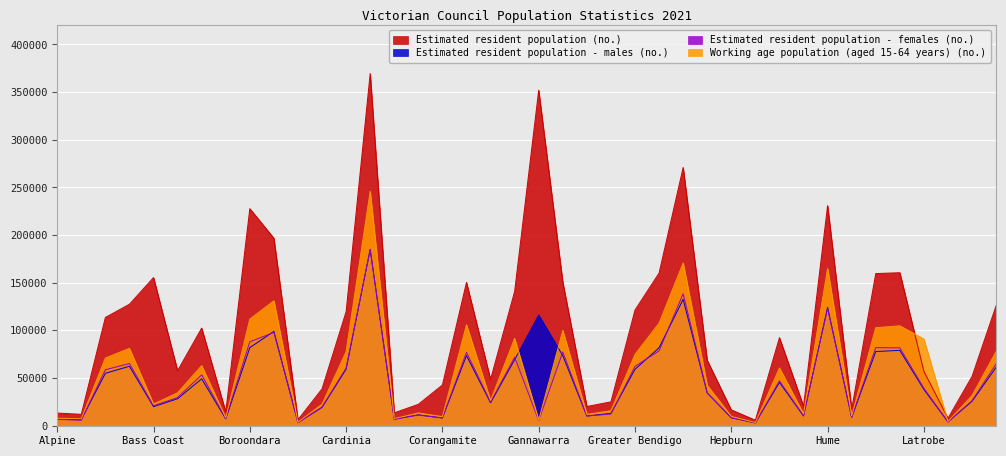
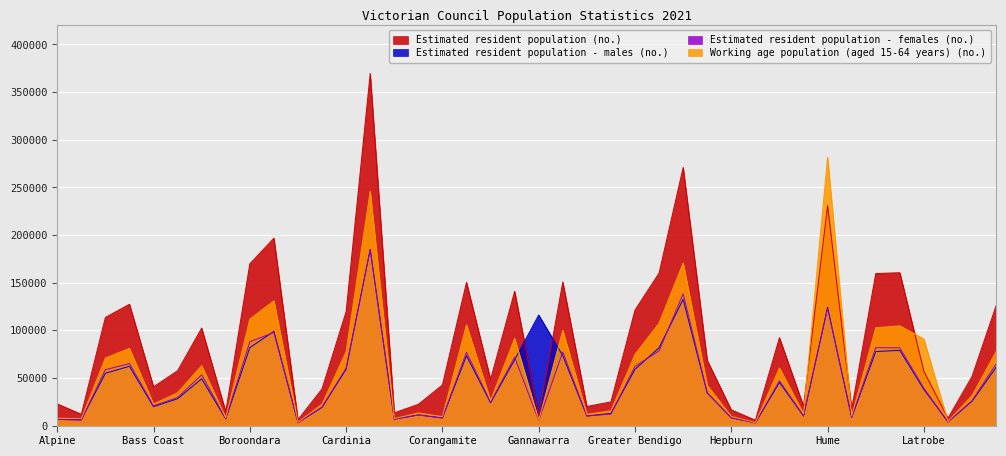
Estimated resident population (no.), Alpine: 10000 -> 20000
Estimated resident population (no.), Bass Coast: 160000 -> 40000
Estimated resident population (no.), Boroondara: 230000 -> 170000
Estimated resident population (no.), Gannawarra: 350000 -> 10000
Working age population (aged 15-64 years) (no.), Hume: 160000 -> 280000
